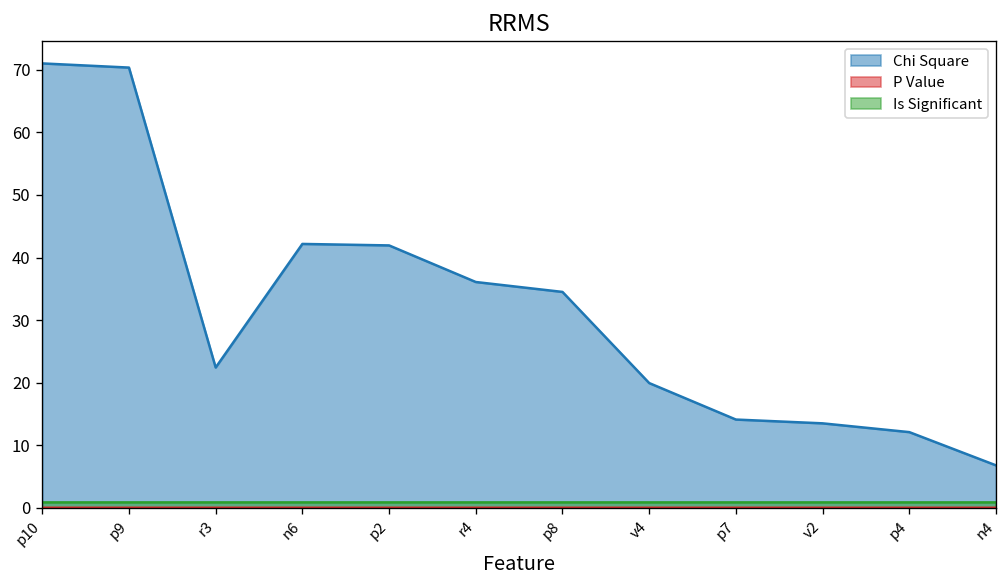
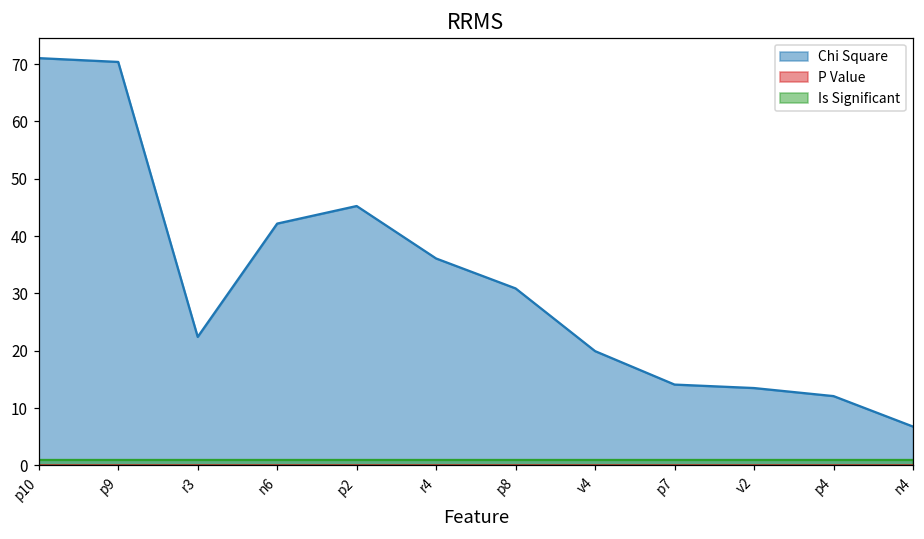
Chi Square, p2: 42 -> 45
Chi Square, p8: 35 -> 31
